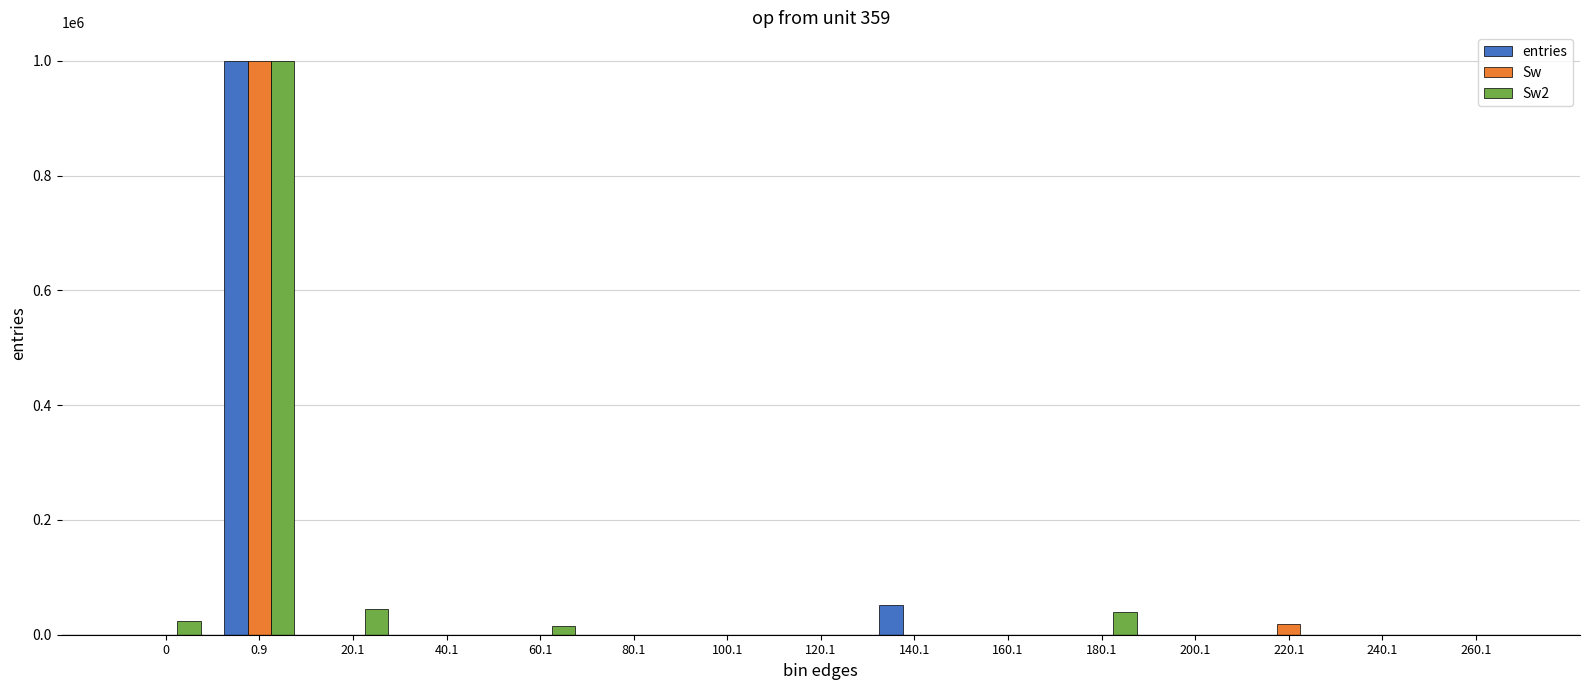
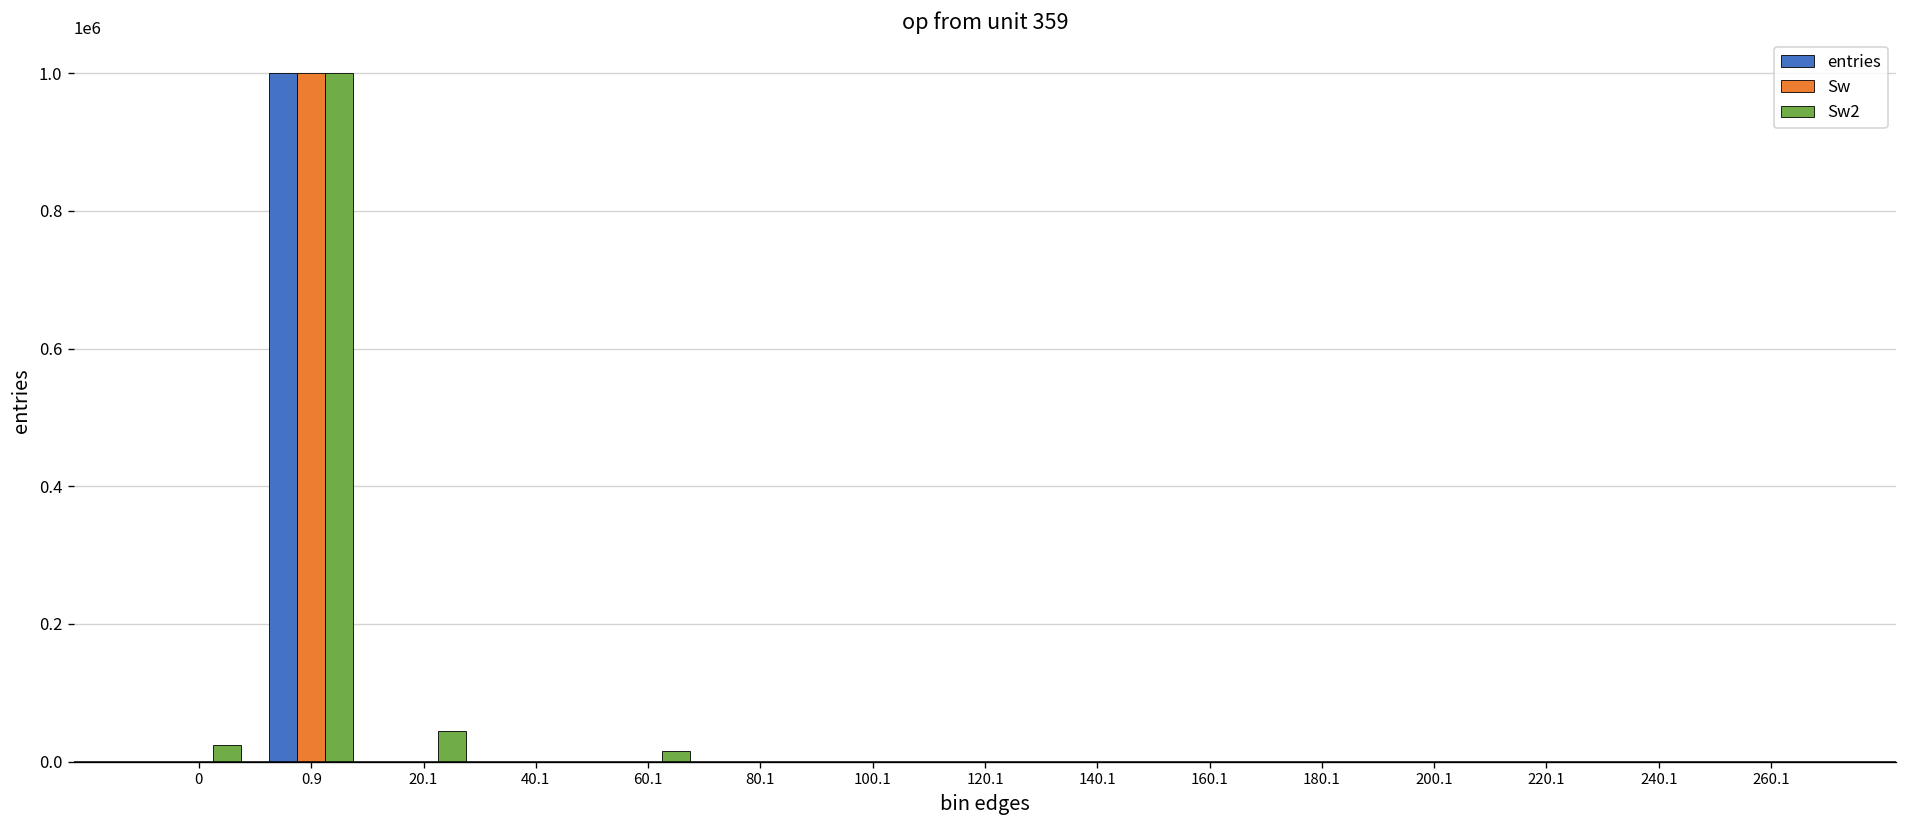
entries, 140.1: 50000 -> 0
Sw2, 180.1: 40000 -> 0
Sw, 220.1: 20000 -> 0
